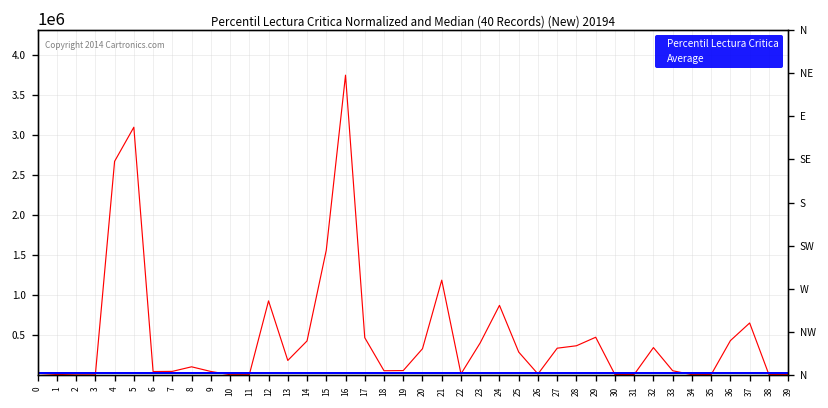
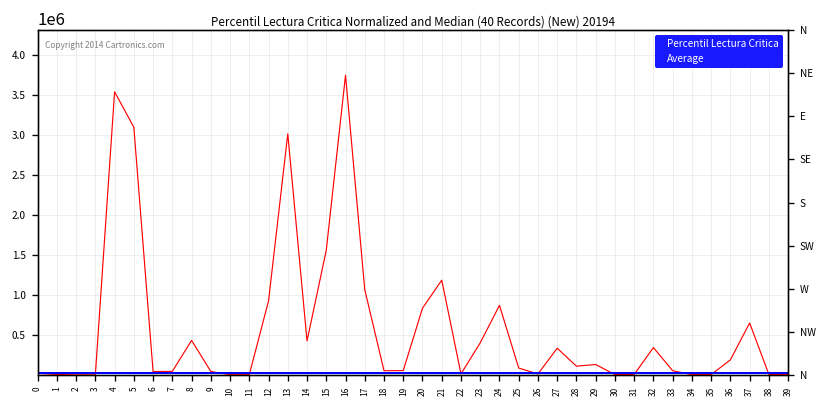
Percentil Lectura Critica, 4: 2700000 -> 3500000
Percentil Lectura Critica, 8: 100000 -> 400000
Percentil Lectura Critica, 13: 200000 -> 3000000
Percentil Lectura Critica, 17: 500000 -> 1100000
Percentil Lectura Critica, 20: 300000 -> 800000
Percentil Lectura Critica, 25: 300000 -> 100000
Percentil Lectura Critica, 28: 400000 -> 100000
Percentil Lectura Critica, 29: 500000 -> 100000
Percentil Lectura Critica, 36: 400000 -> 200000
